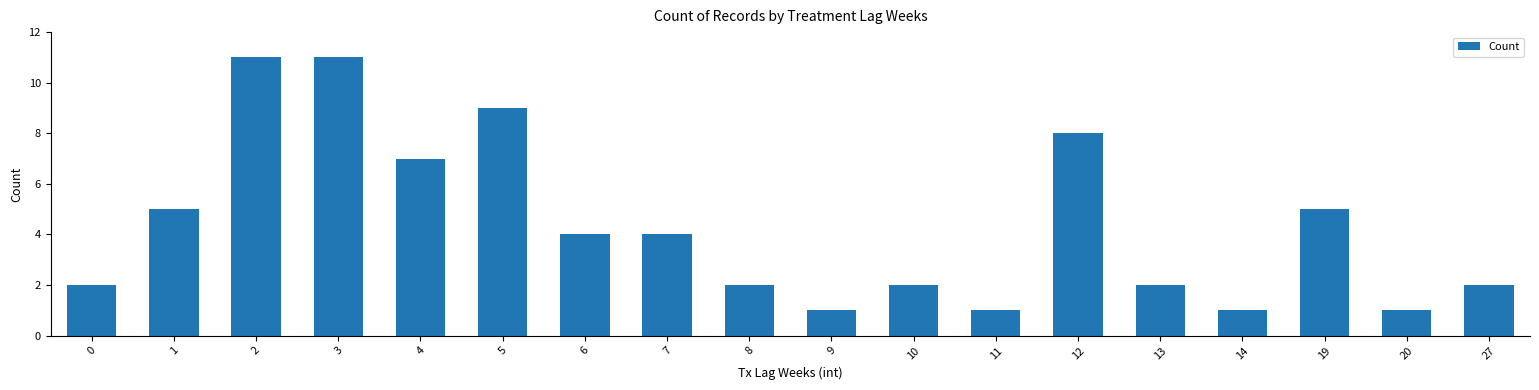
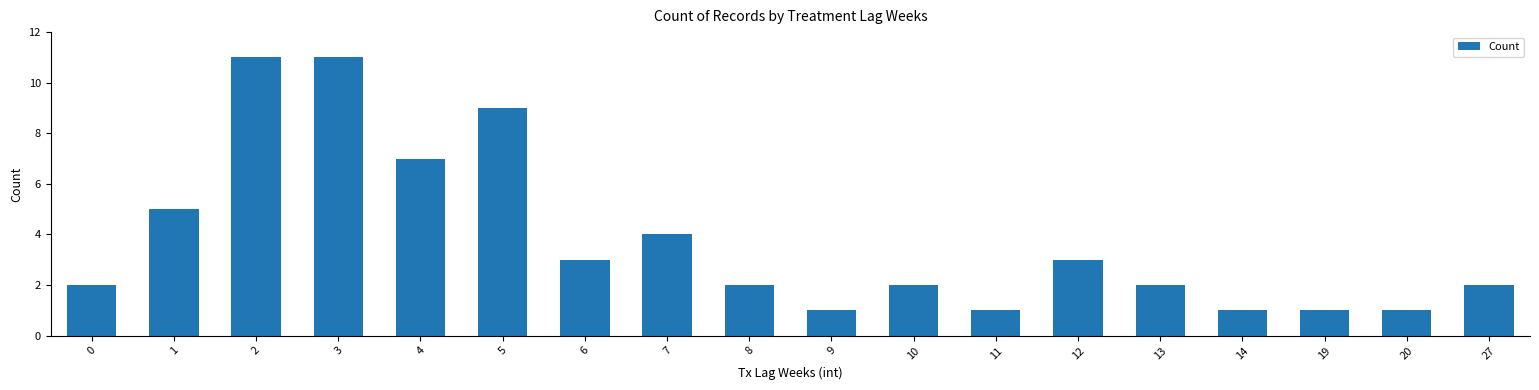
6: 4 -> 3
12: 8 -> 3
19: 5 -> 1
